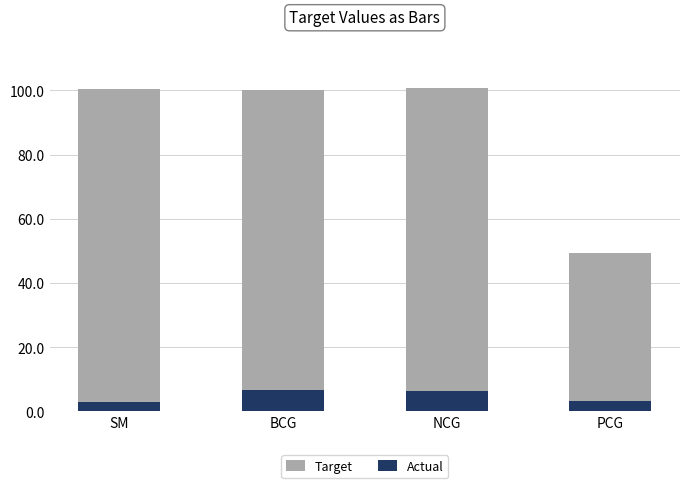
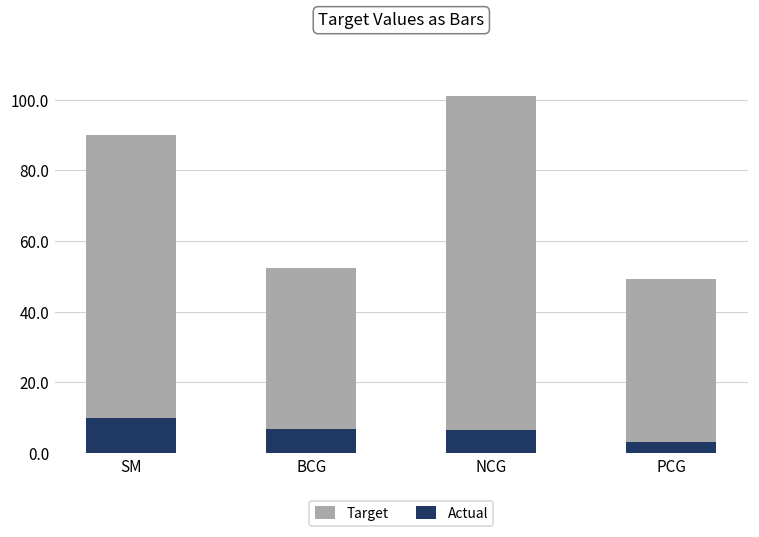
Target, SM: 100 -> 90
Actual, SM: 3 -> 10
Target, BCG: 100 -> 52
